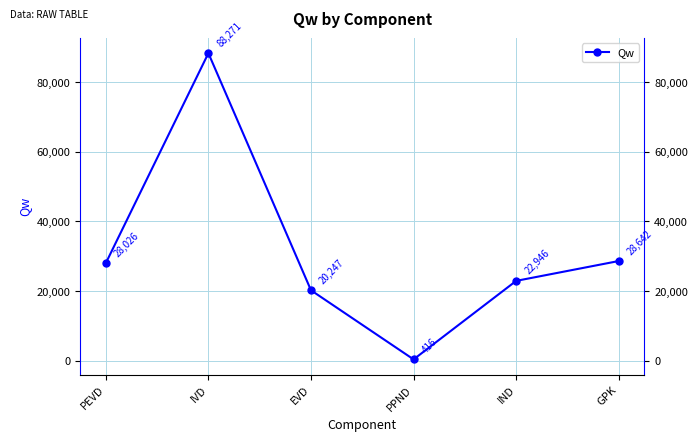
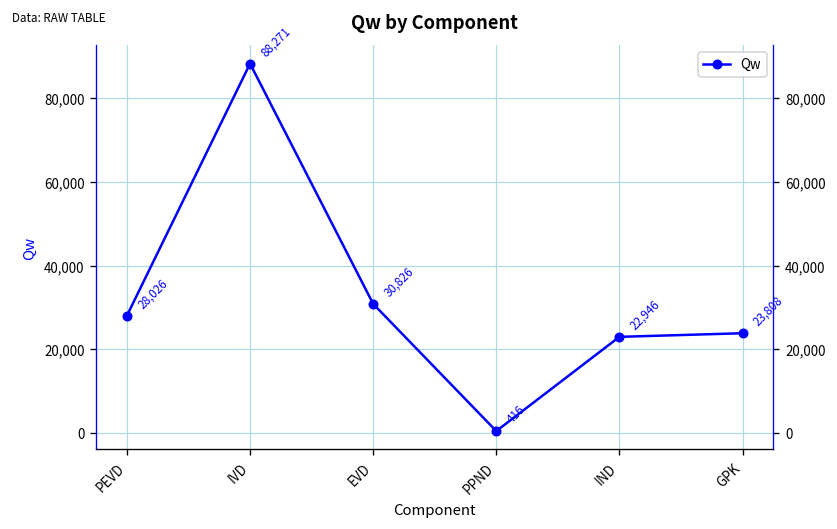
EVD: 20,247 -> 30,826
GPK: 28,642 -> 23,808
